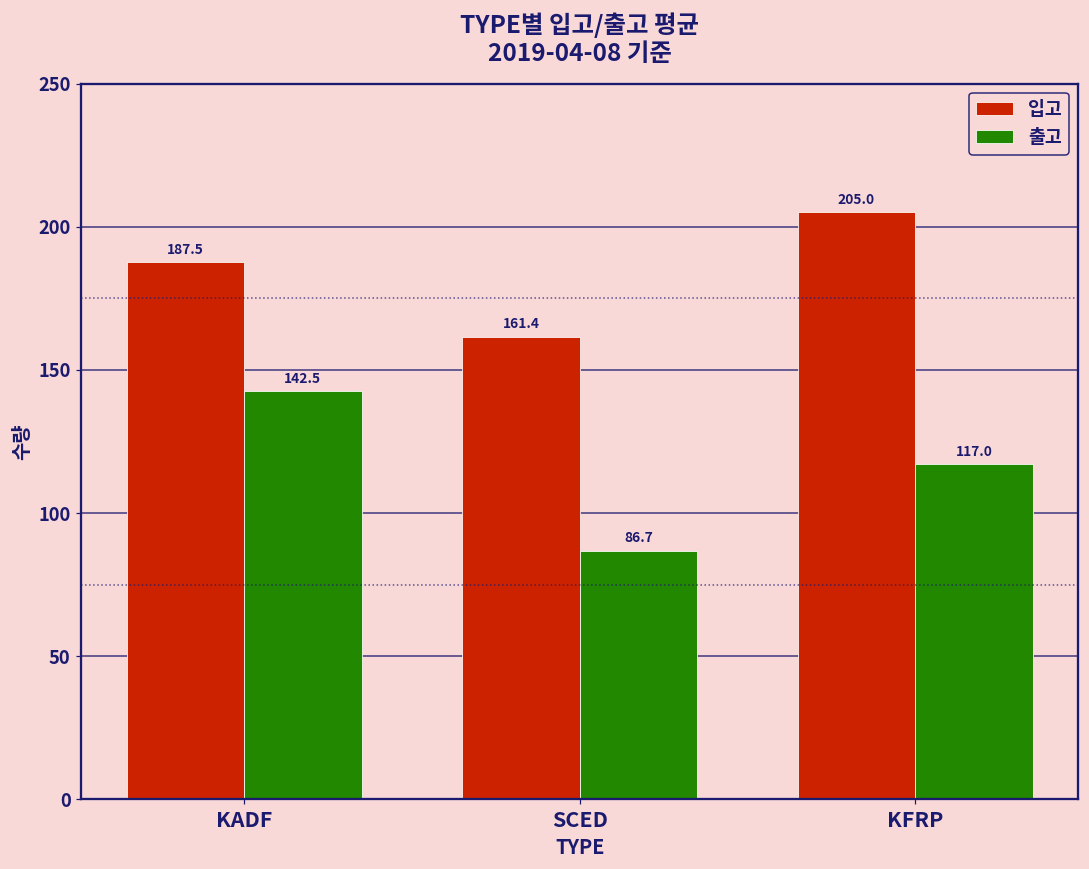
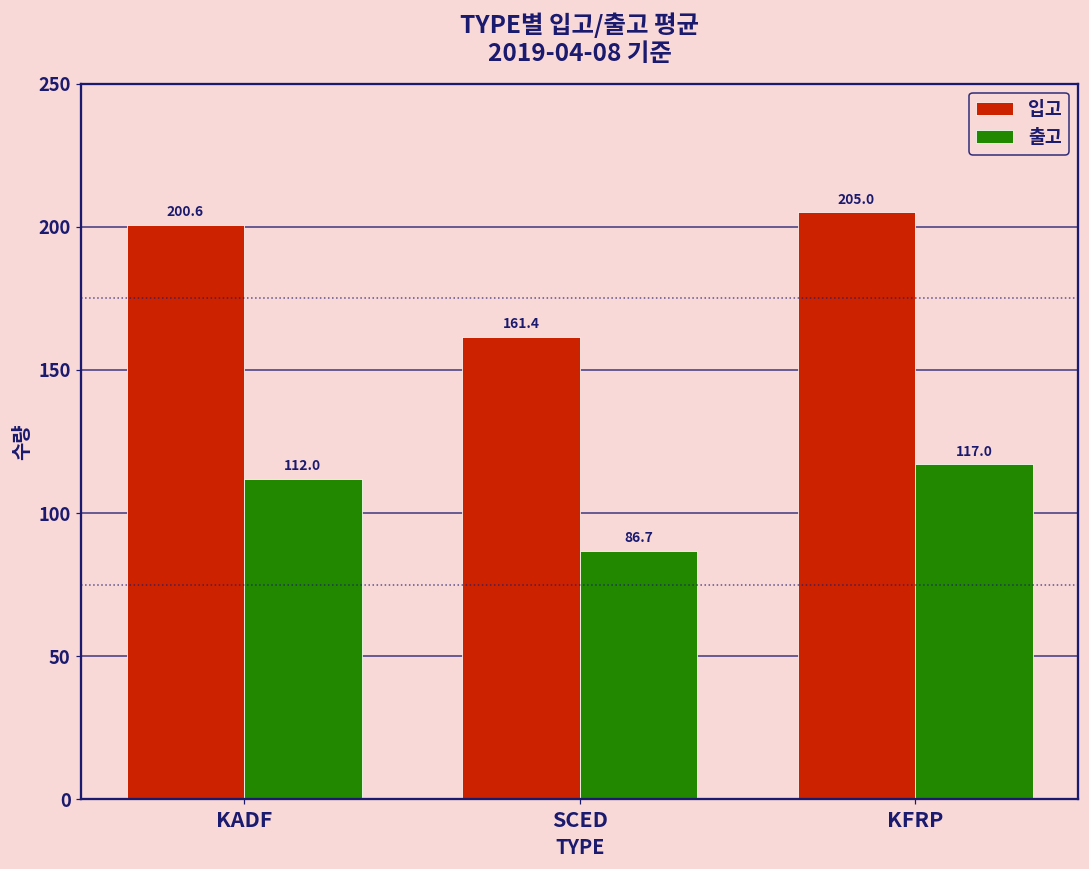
입고, KADF: 187.5 -> 200.6
출고, KADF: 142.5 -> 112.0
